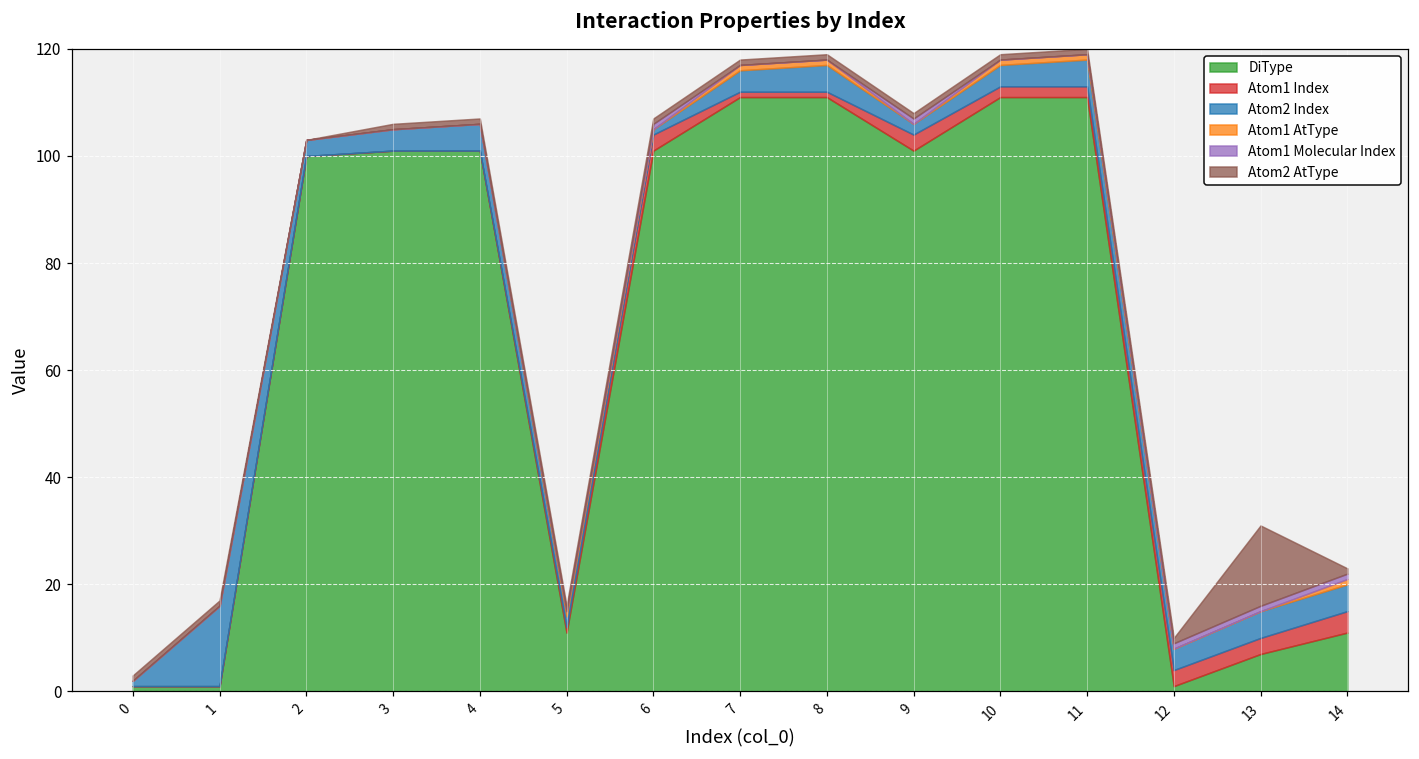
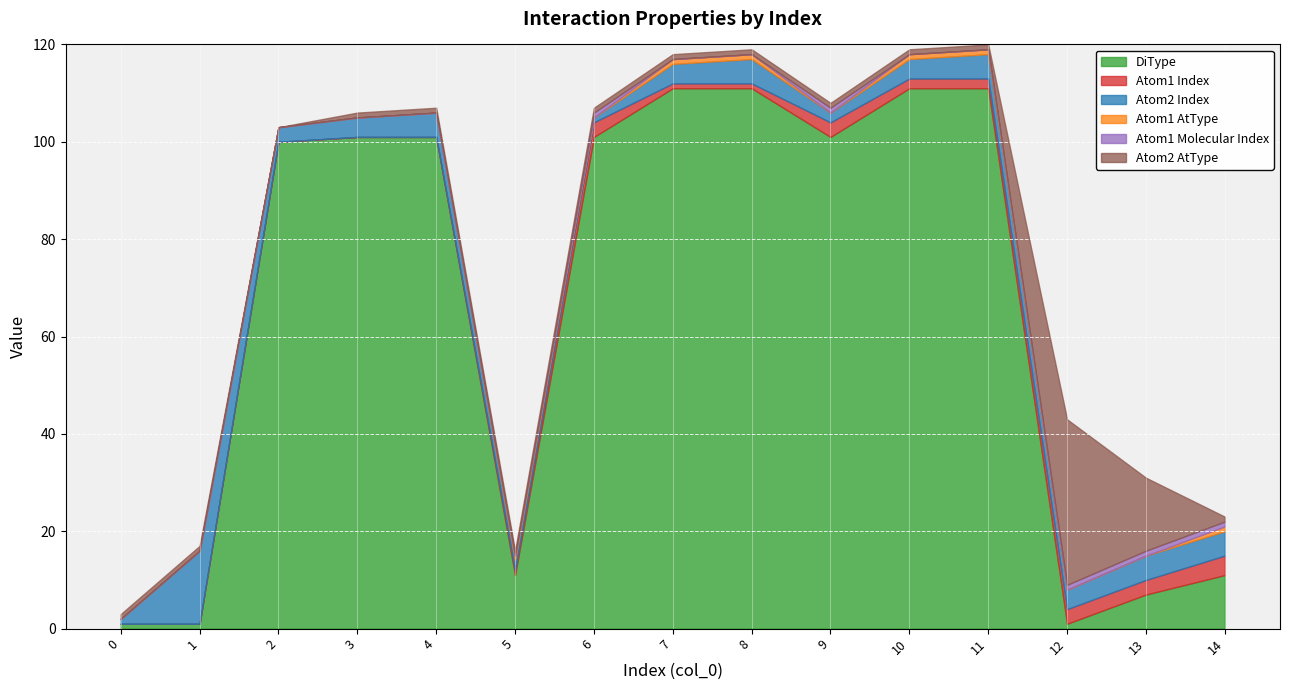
Atom2 AtType, 12: 1 -> 34
